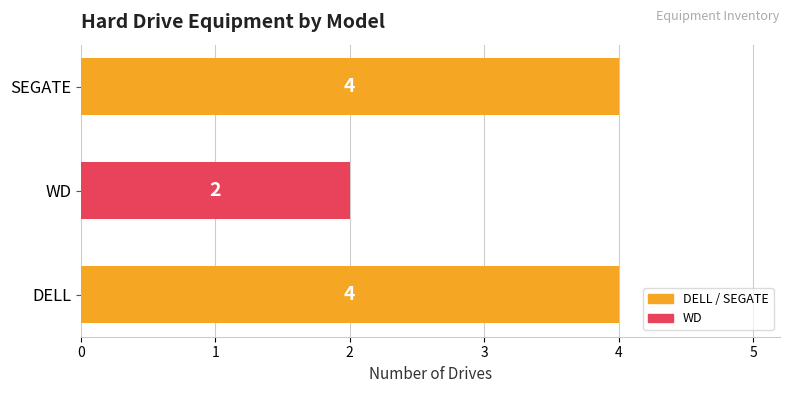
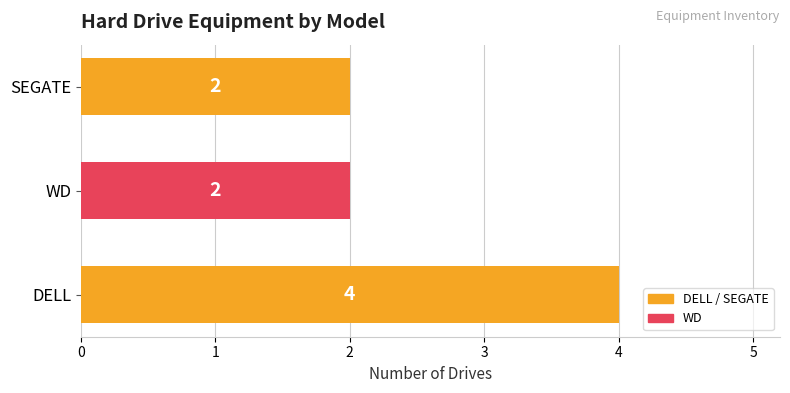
SEGATE: 4 -> 2
